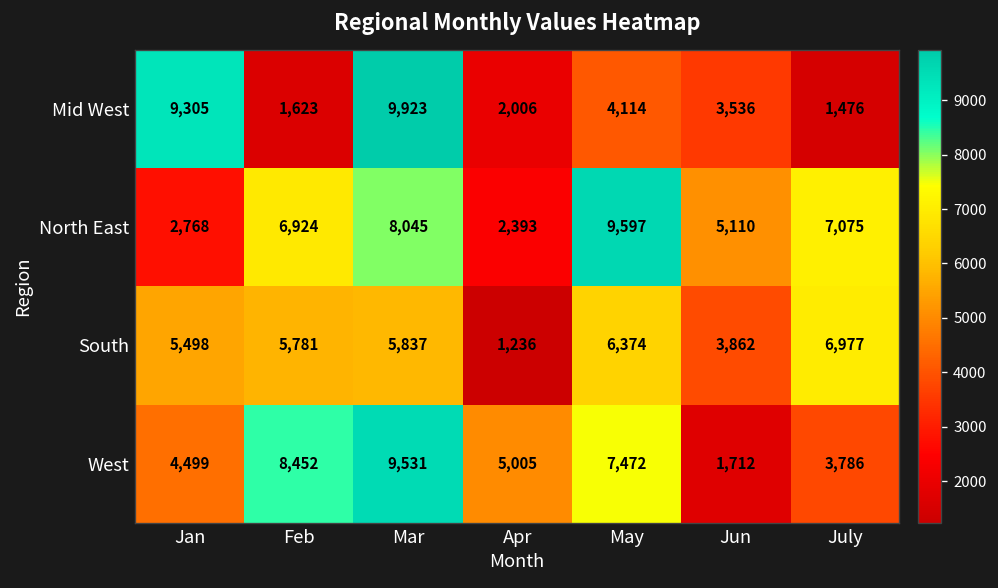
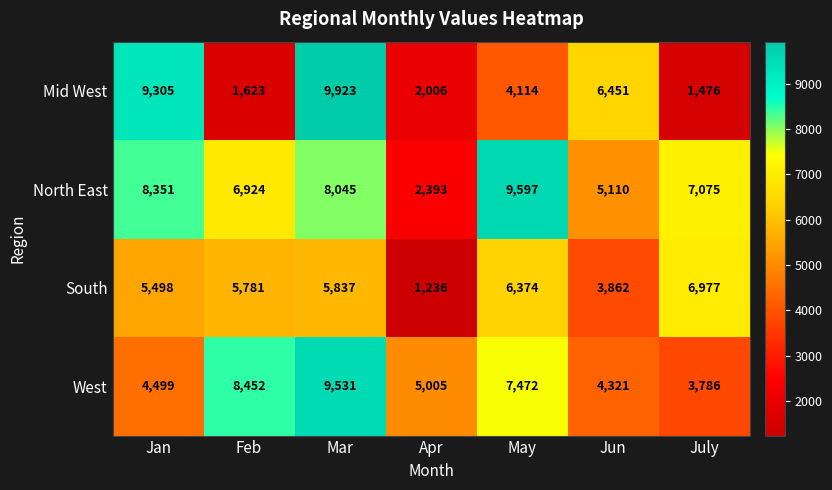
Mid West, Jun: 3,536 -> 6,451
North East, Jan: 2,768 -> 8,351
West, Jun: 1,712 -> 4,321
